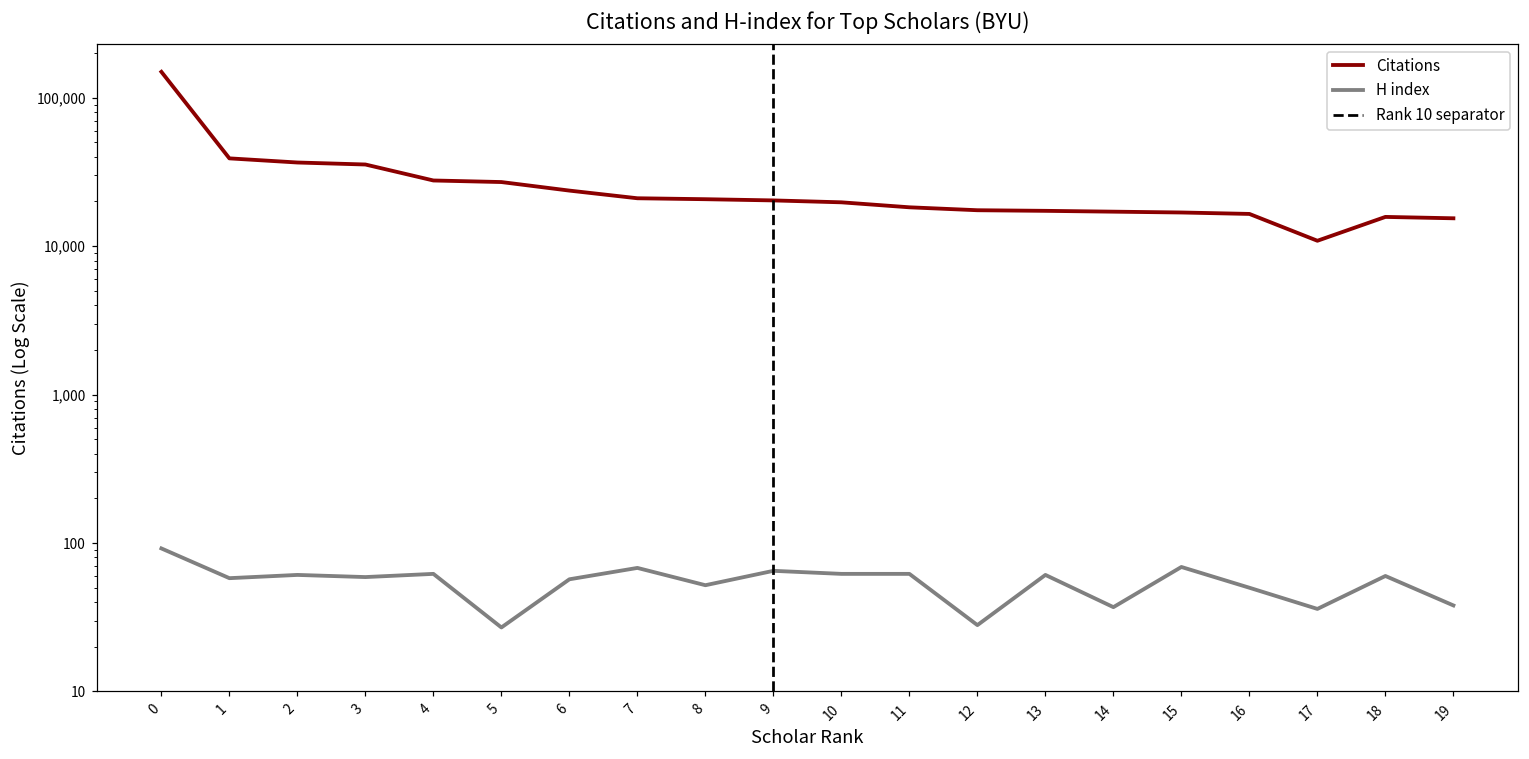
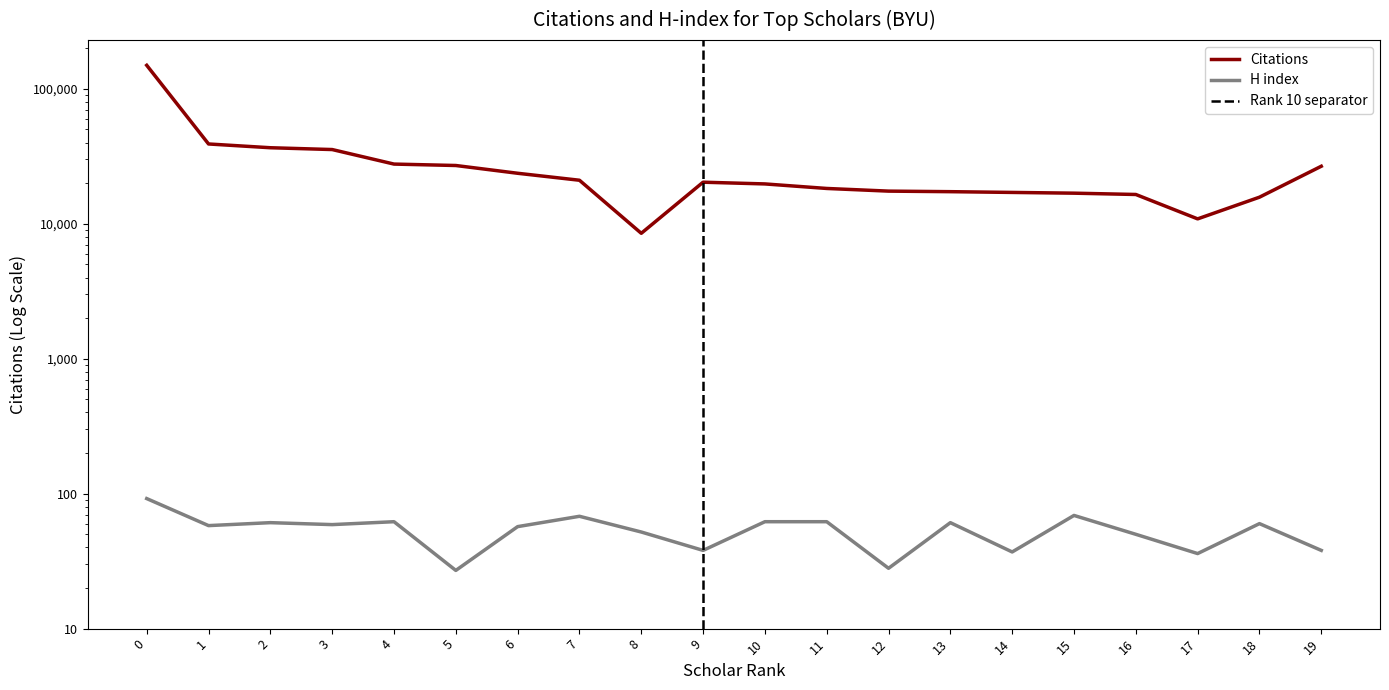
Citations, 8: 21,000 -> 9,000
H index, 9: 70 -> 38
Citations, 19: 15,000 -> 27,000
